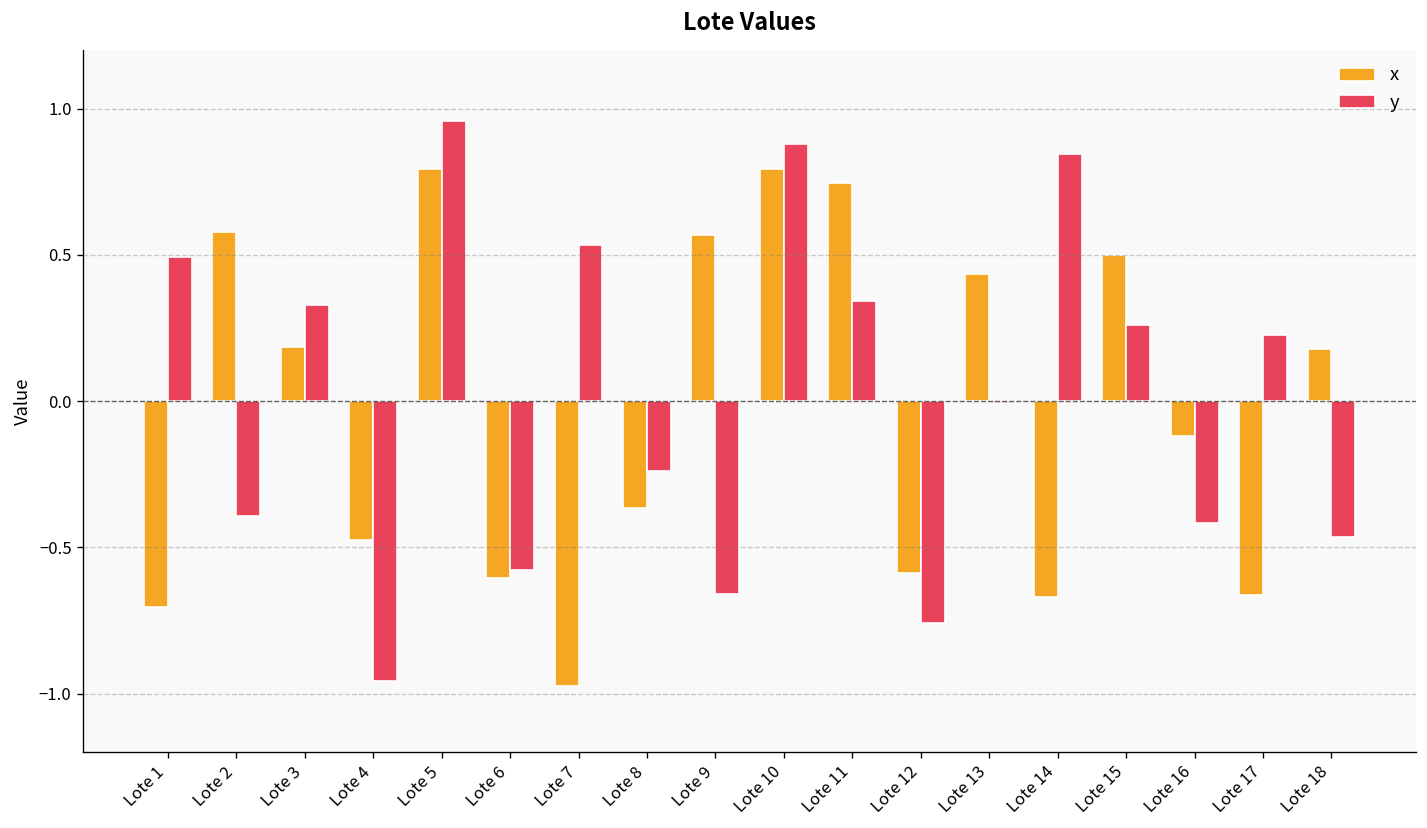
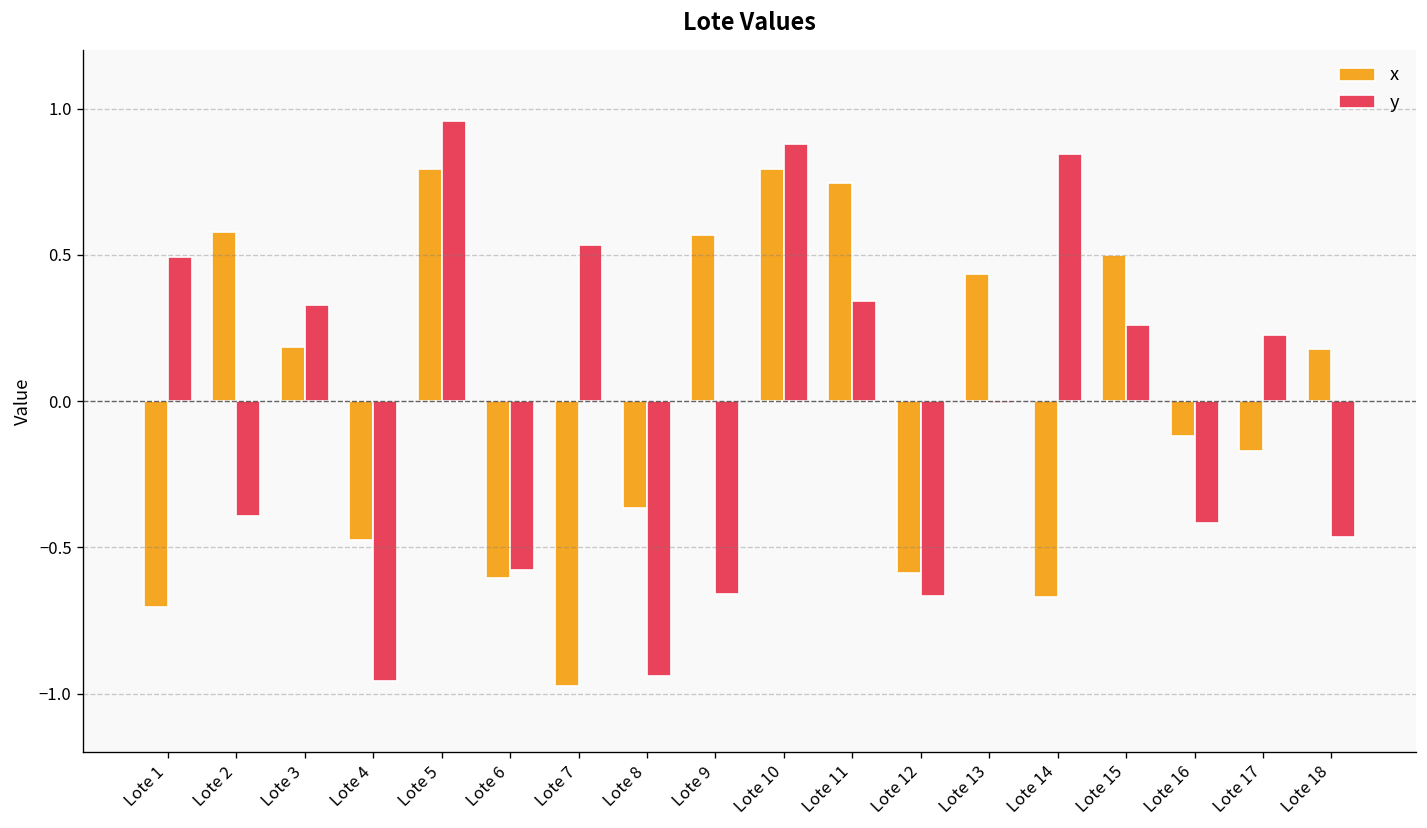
y, Lote 8: -0.24 -> -0.94
y, Lote 12: -0.76 -> -0.67
x, Lote 17: -0.66 -> -0.17
